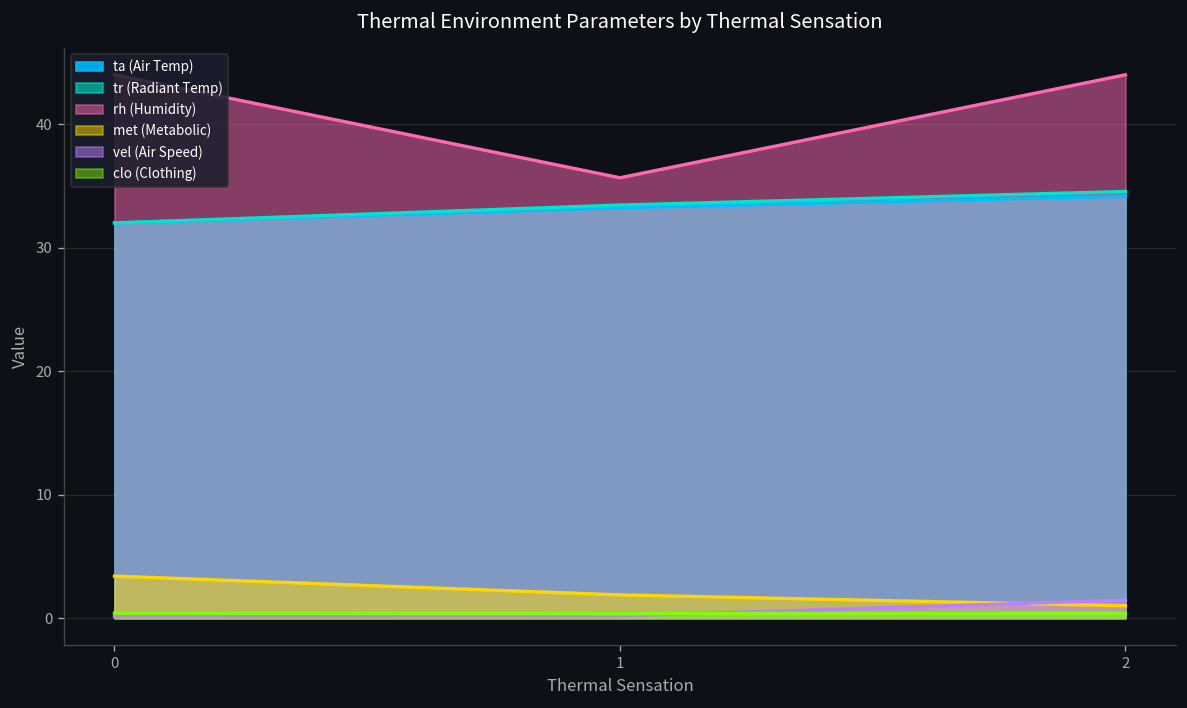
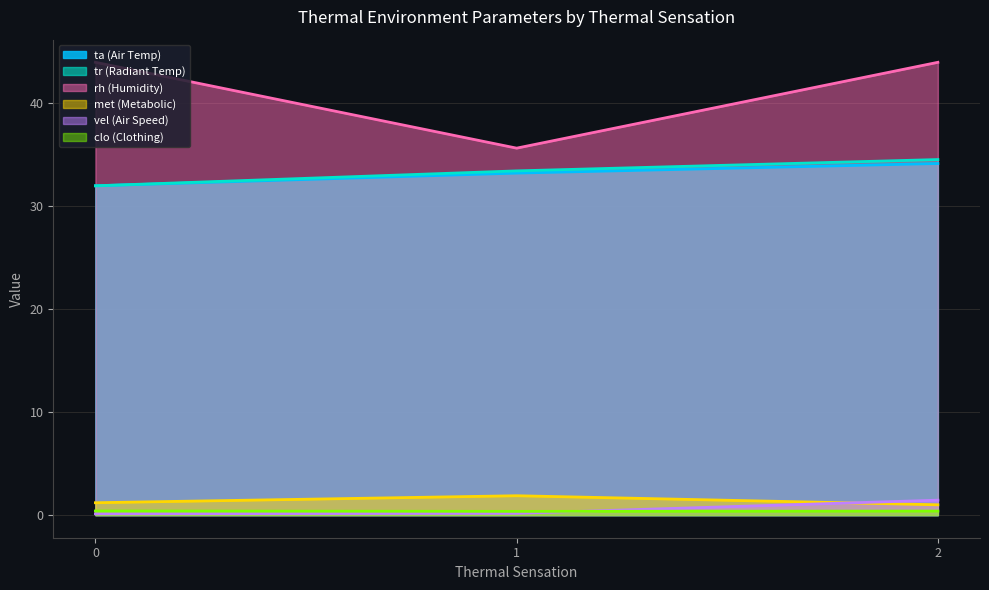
met (Metabolic), 0: 3.4 -> 1.2
